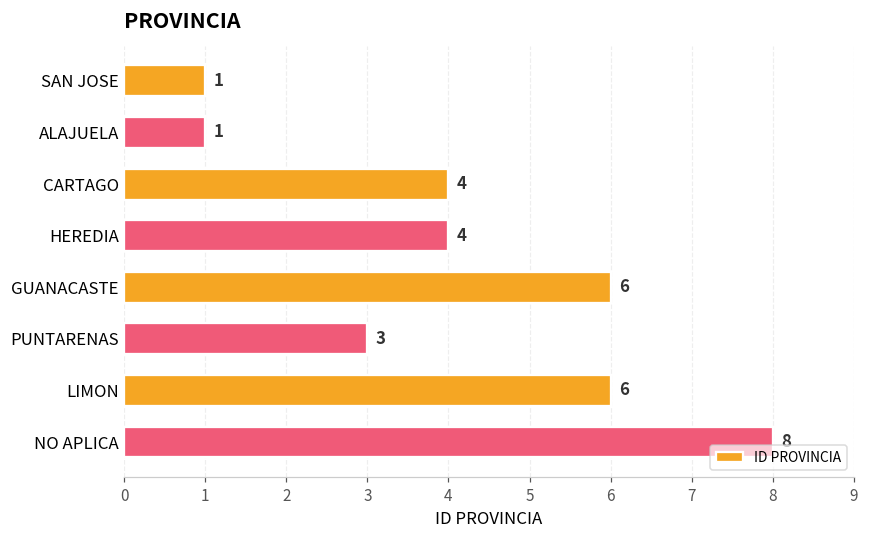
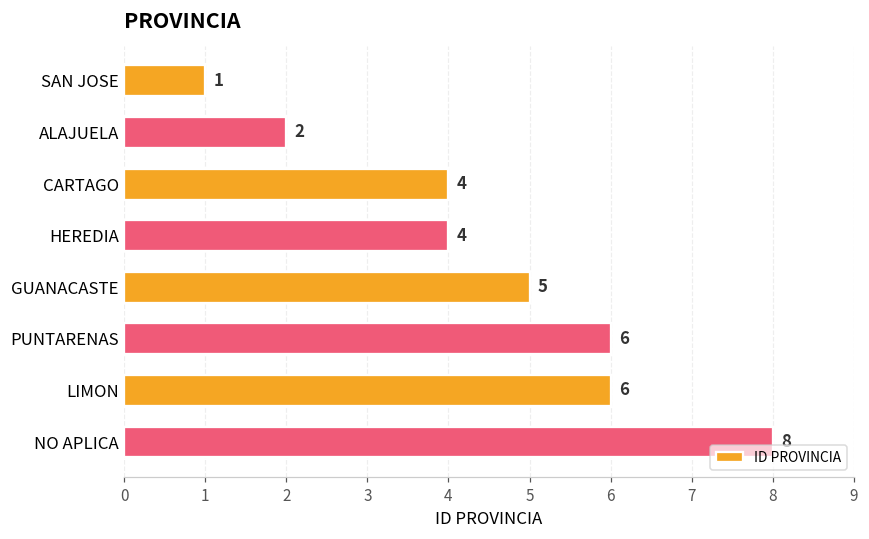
ALAJUELA: 1 -> 2
GUANACASTE: 6 -> 5
PUNTARENAS: 3 -> 6
